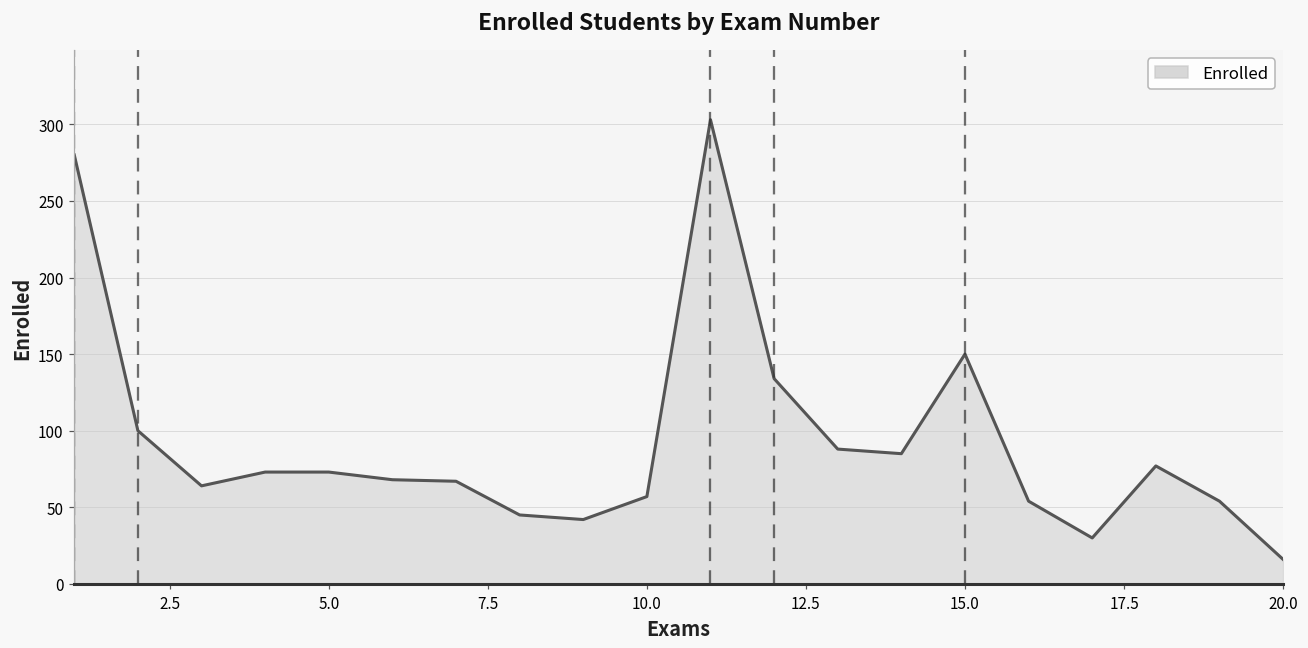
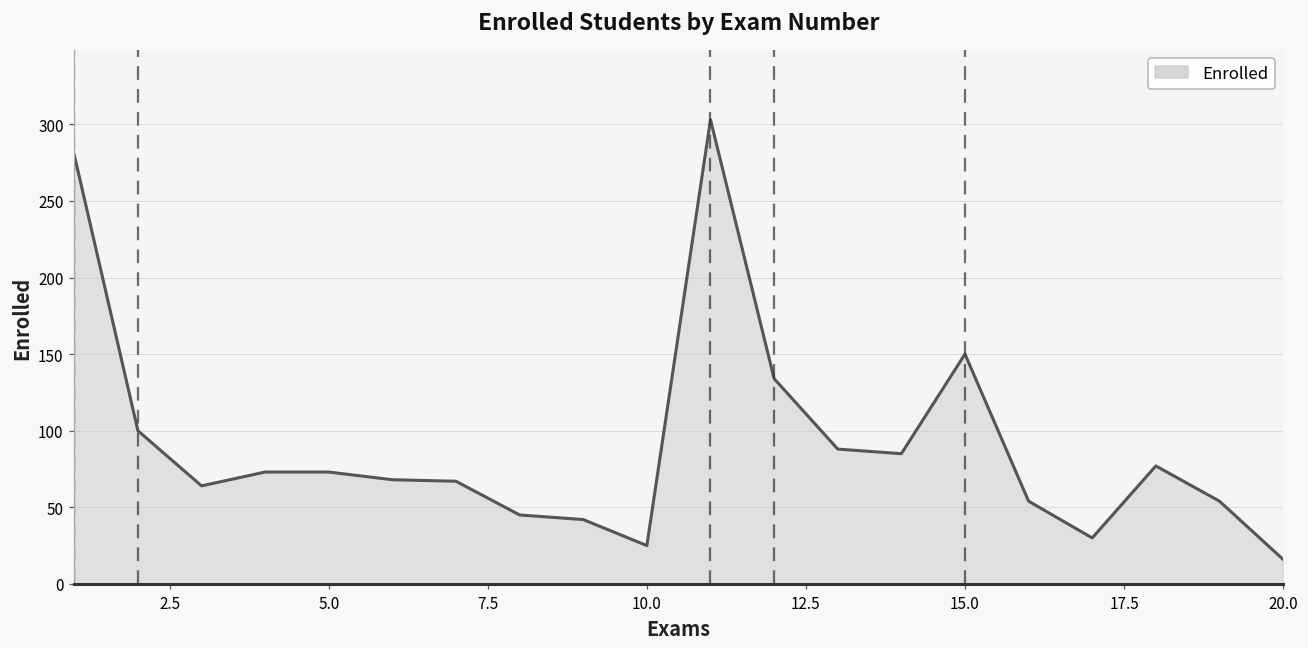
10.0: 57 -> 25
